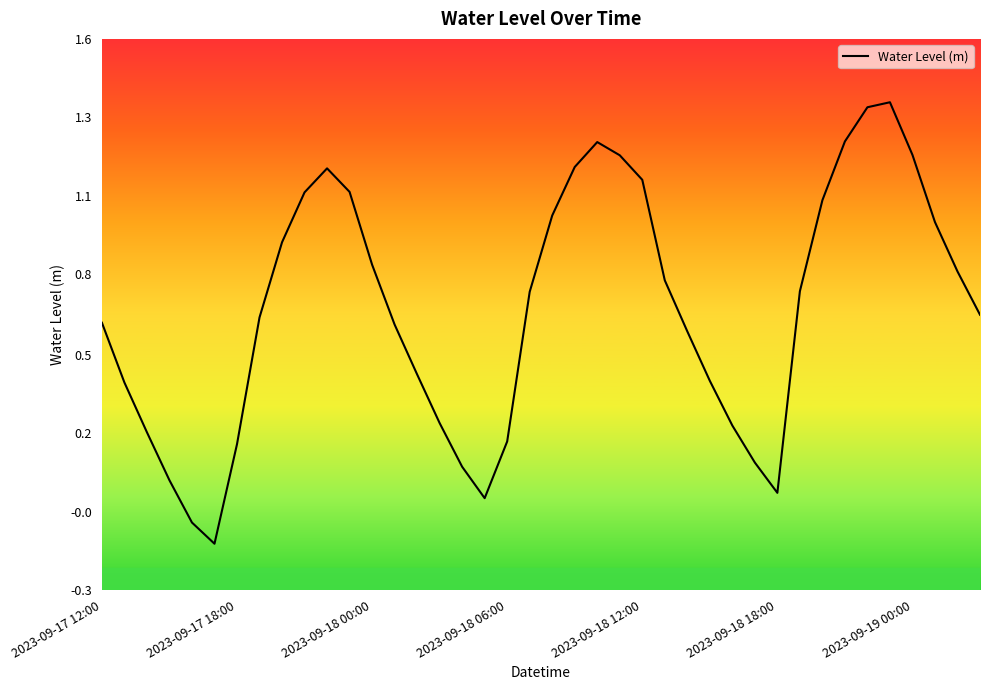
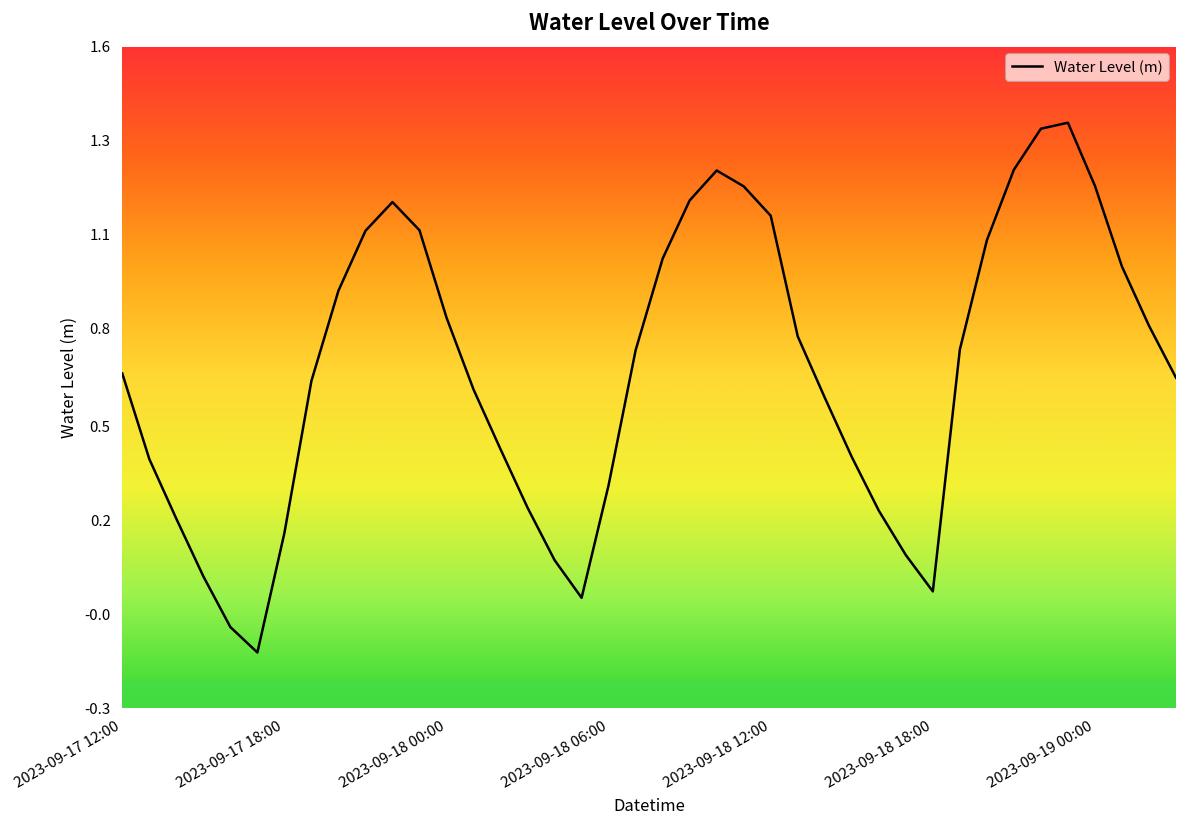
2023-09-17 12:00: 0.62 -> 0.66
2023-09-18 06:00: 0.21 -> 0.34
